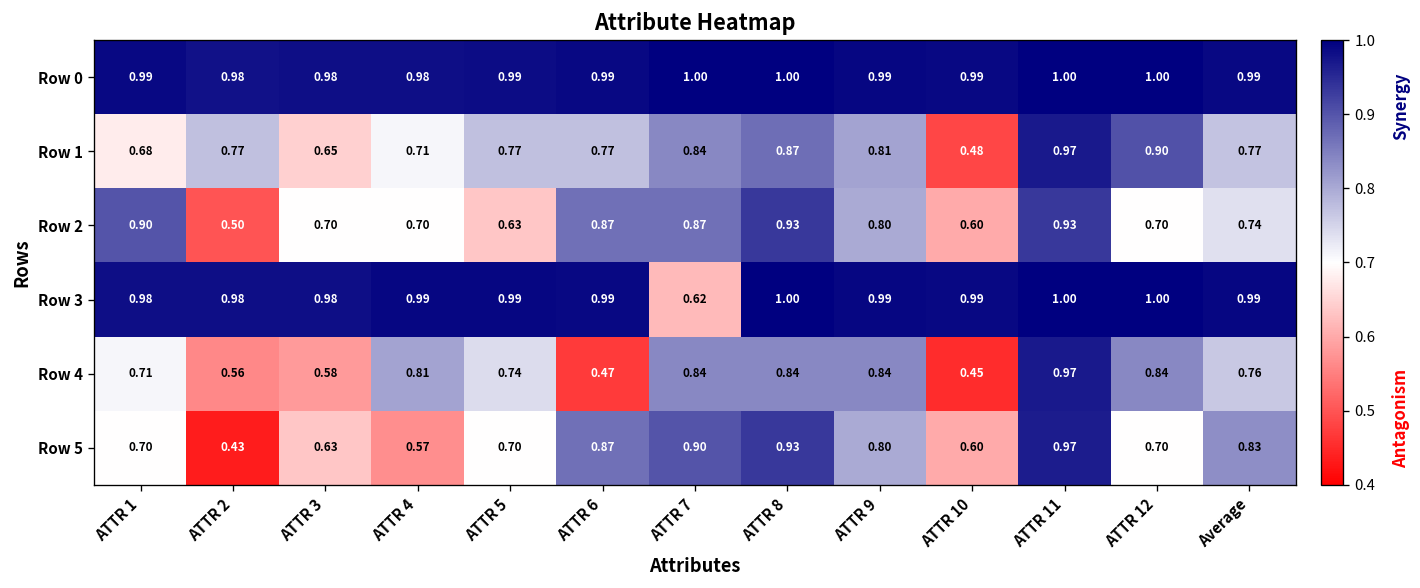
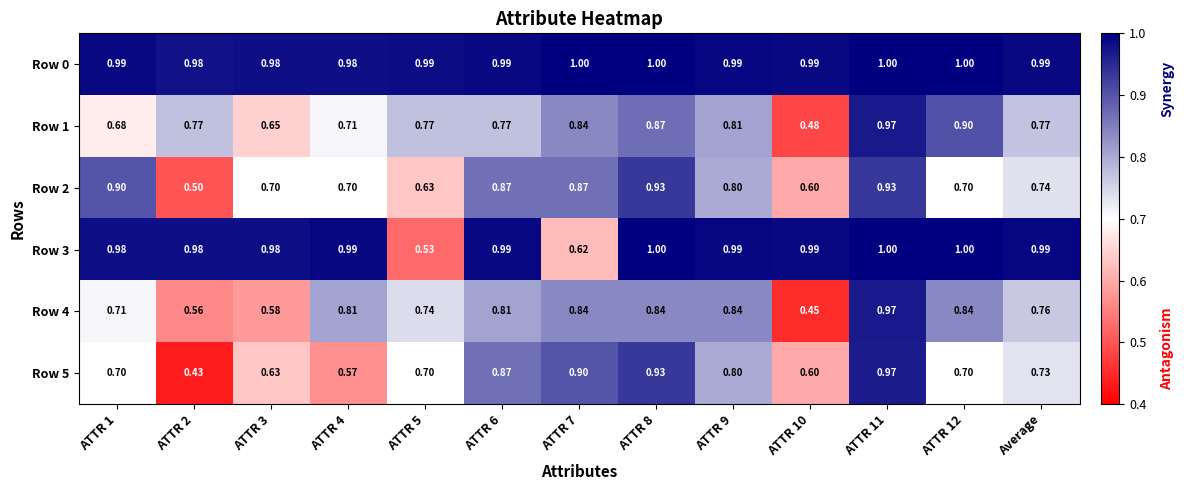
Row 3, ATTR 5: 0.99 -> 0.53
Row 4, ATTR 6: 0.47 -> 0.81
Row 5, Average: 0.83 -> 0.73
